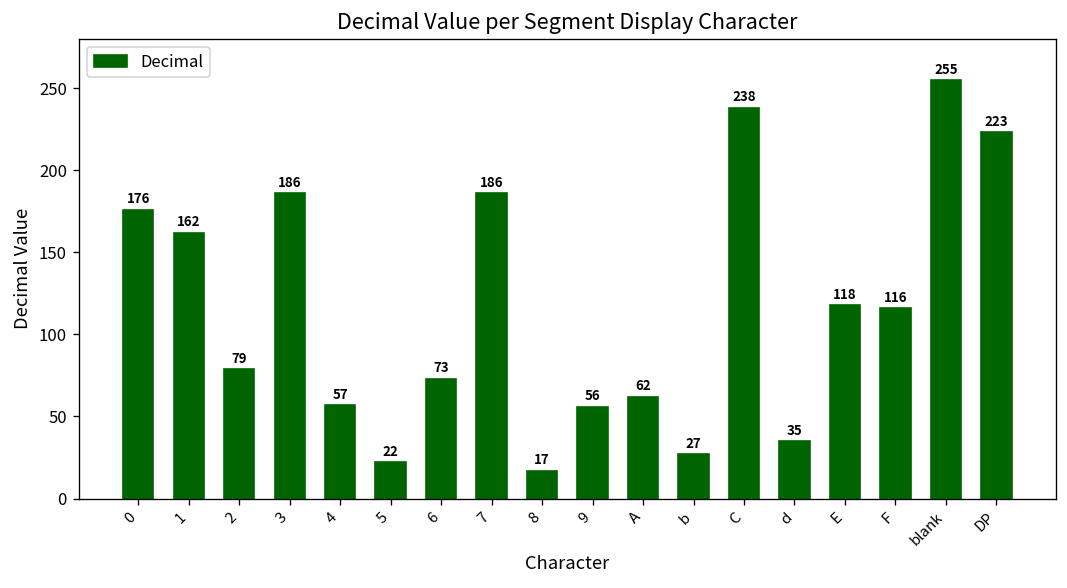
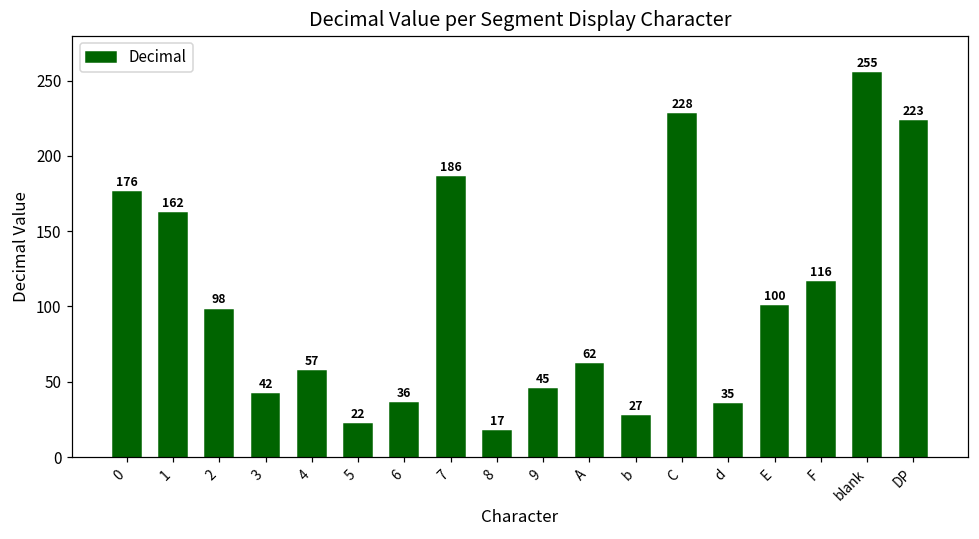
2: 79 -> 98
3: 186 -> 42
6: 73 -> 36
9: 56 -> 45
C: 238 -> 228
E: 118 -> 100
